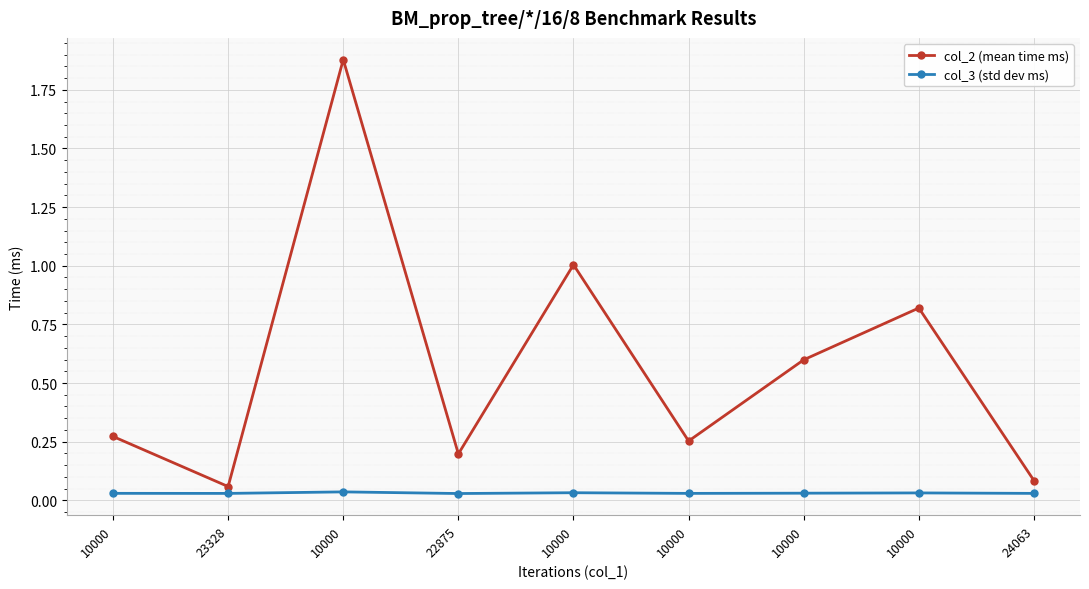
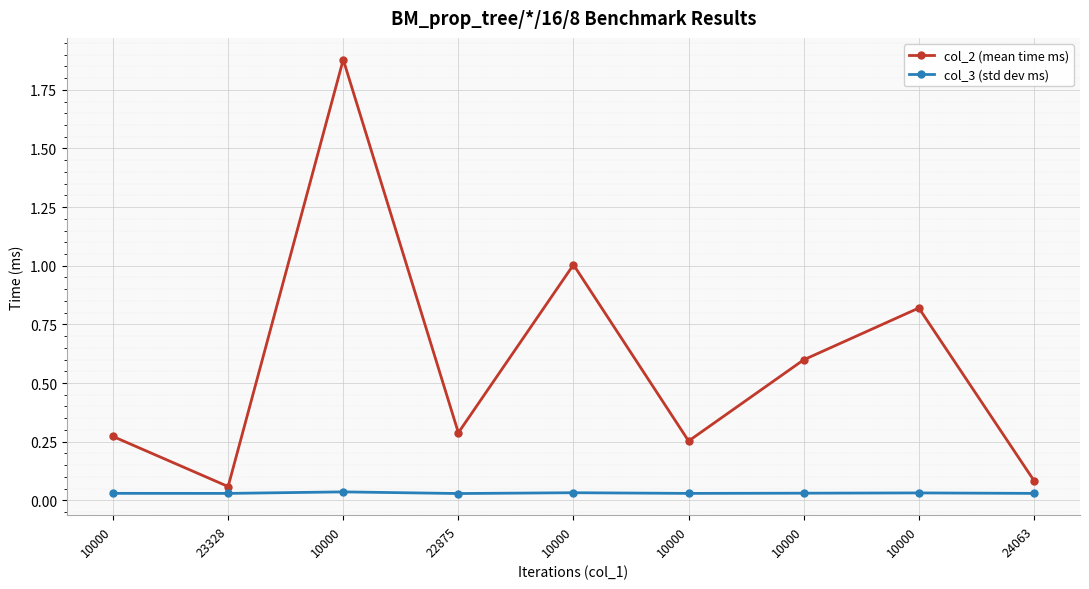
col_2 (mean time ms), 22875: 0.20 -> 0.29
